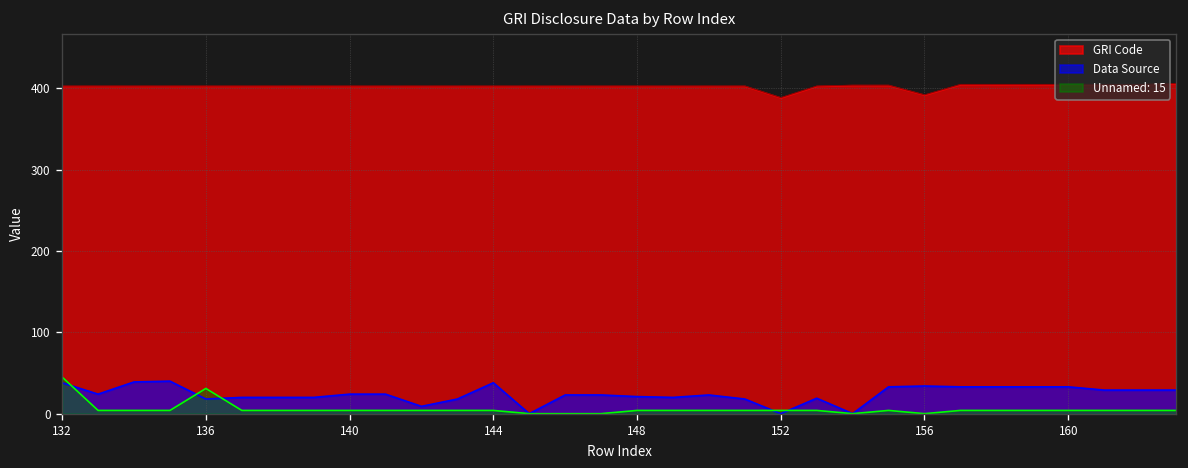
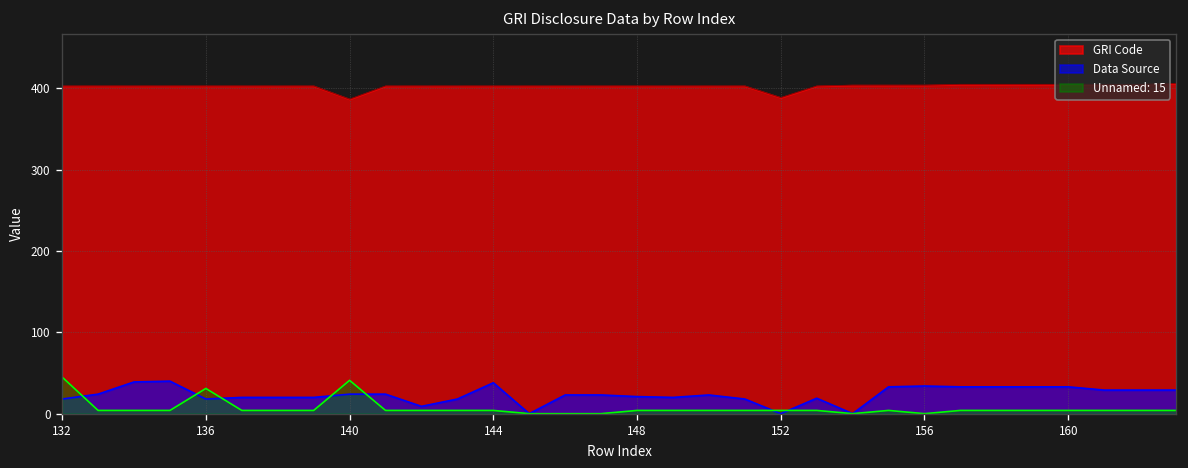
Data Source, 132: 40 -> 20
GRI Code, 140: 400 -> 390
Unnamed: 15, 140: 0 -> 40
GRI Code, 156: 390 -> 400
